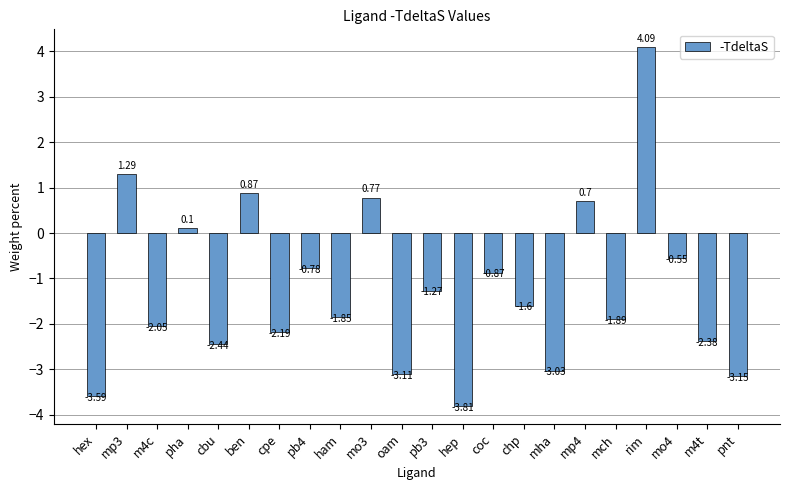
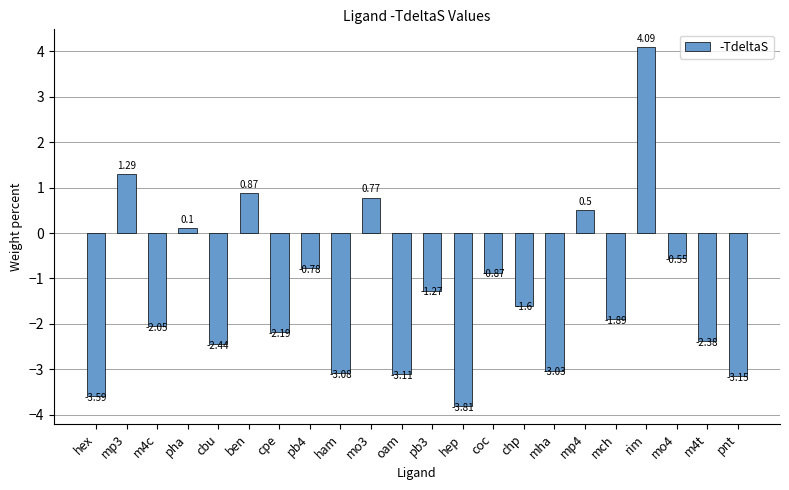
ham: -1.85 -> -3.08
mp4: 0.7 -> 0.5
